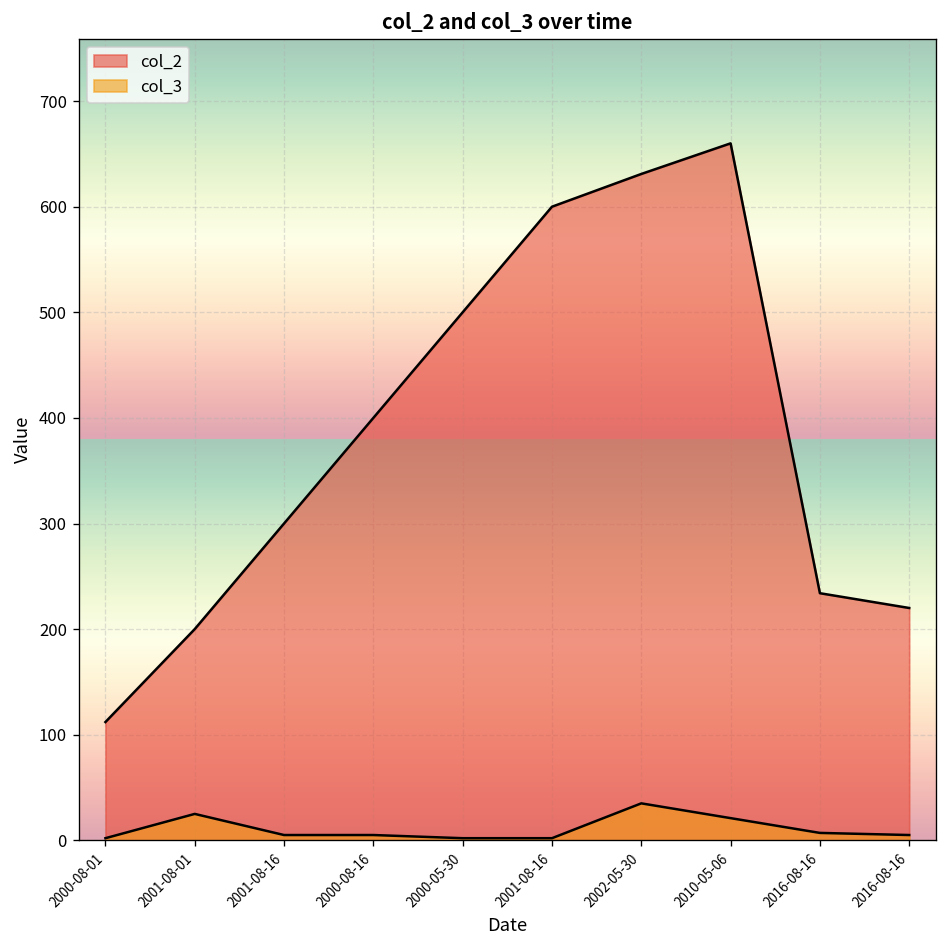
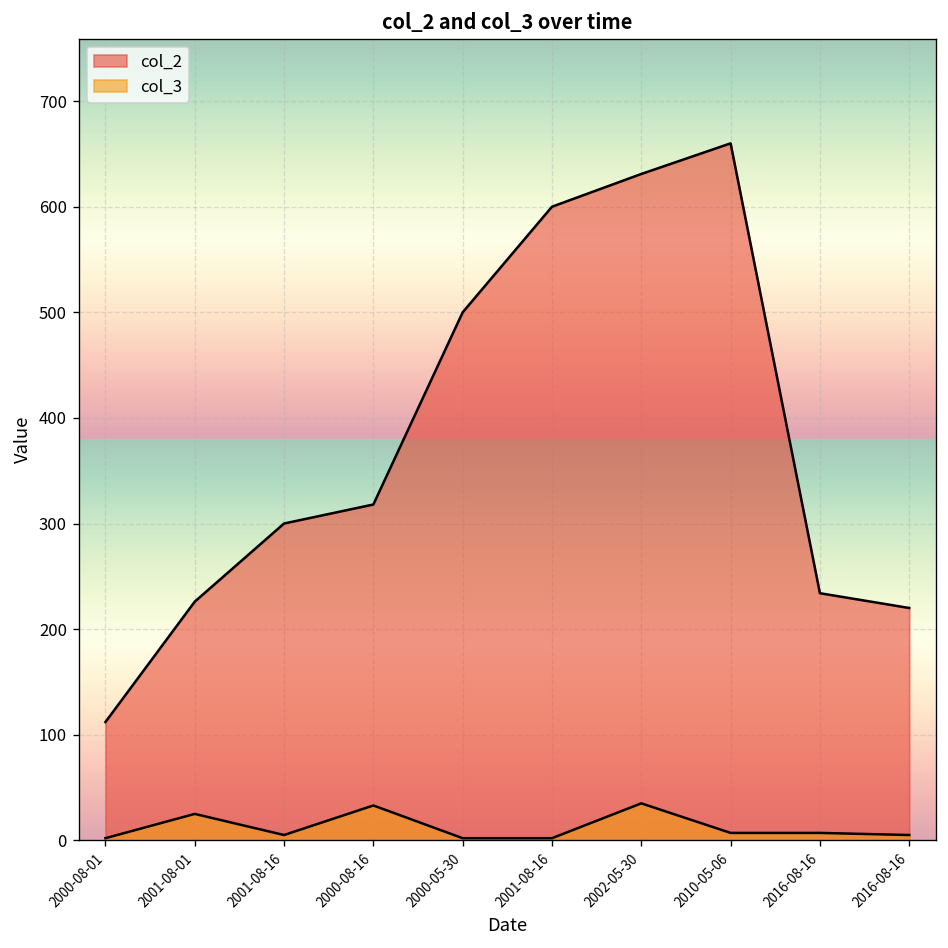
col_2, 2001-08-01: 200 -> 230
col_2, 2000-08-16: 400 -> 320
col_3, 2000-08-16: 10 -> 30
col_3, 2010-05-06: 20 -> 10
